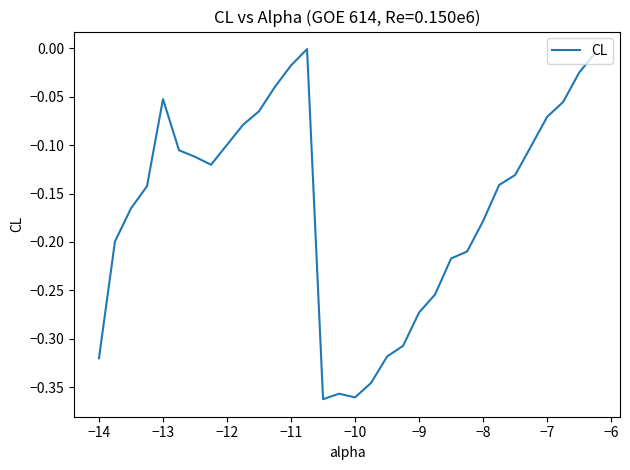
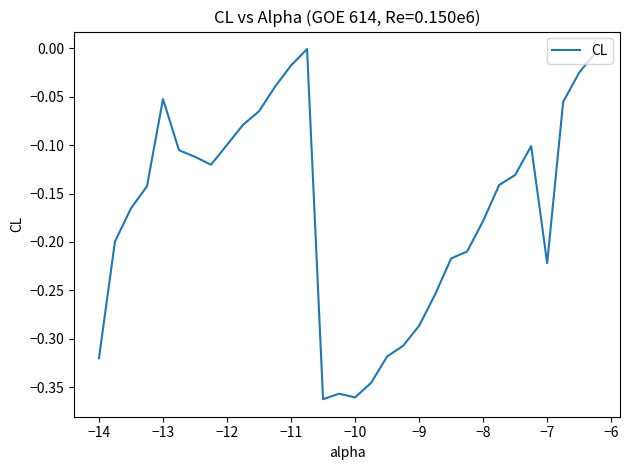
−9: -0.27 -> -0.29
−7: -0.07 -> -0.22
